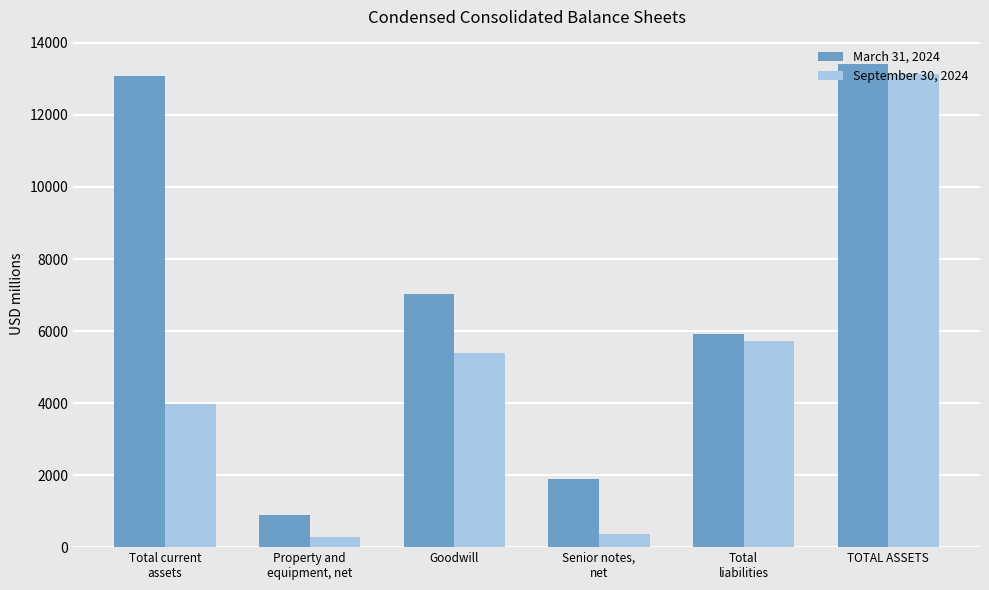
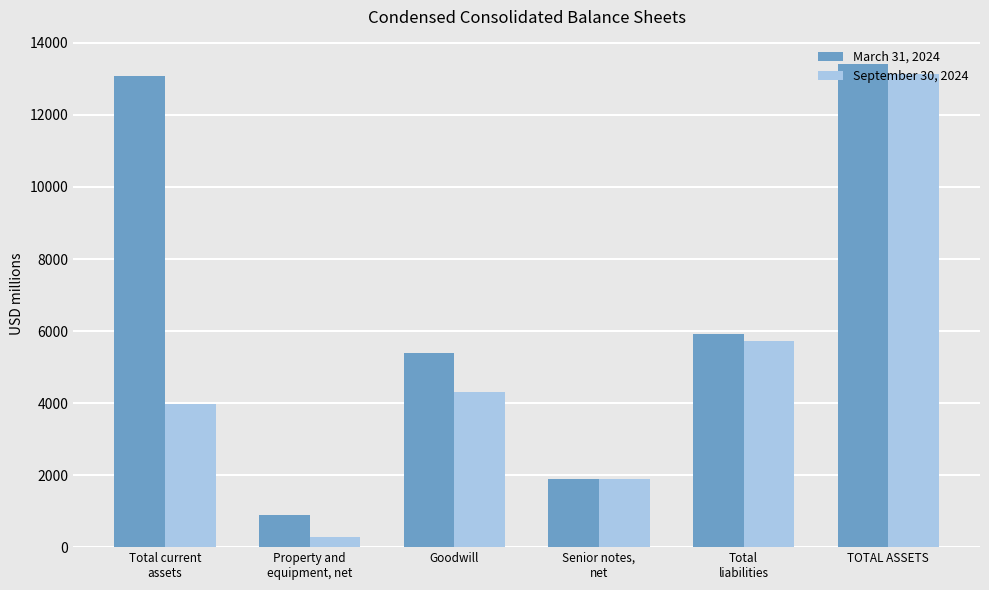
March 31, 2024, Goodwill: 7000 -> 5400
September 30, 2024, Goodwill: 5400 -> 4300
September 30, 2024, Senior notes, net: 400 -> 1900
